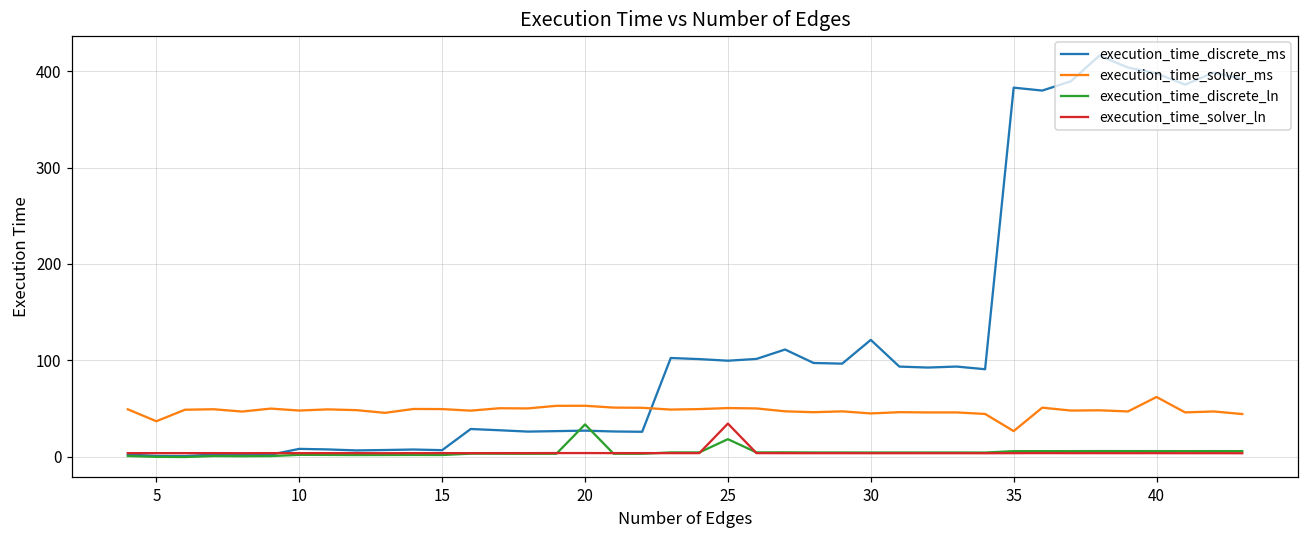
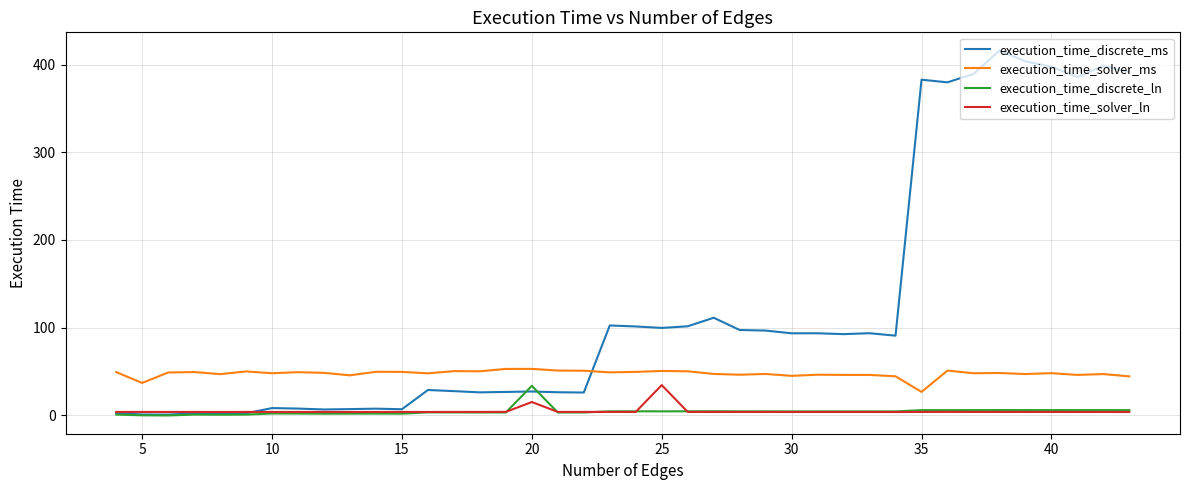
execution_time_solver_ln, 20: 0 -> 20
execution_time_discrete_ln, 25: 20 -> 0
execution_time_discrete_ms, 30: 120 -> 90
execution_time_solver_ms, 40: 60 -> 50
